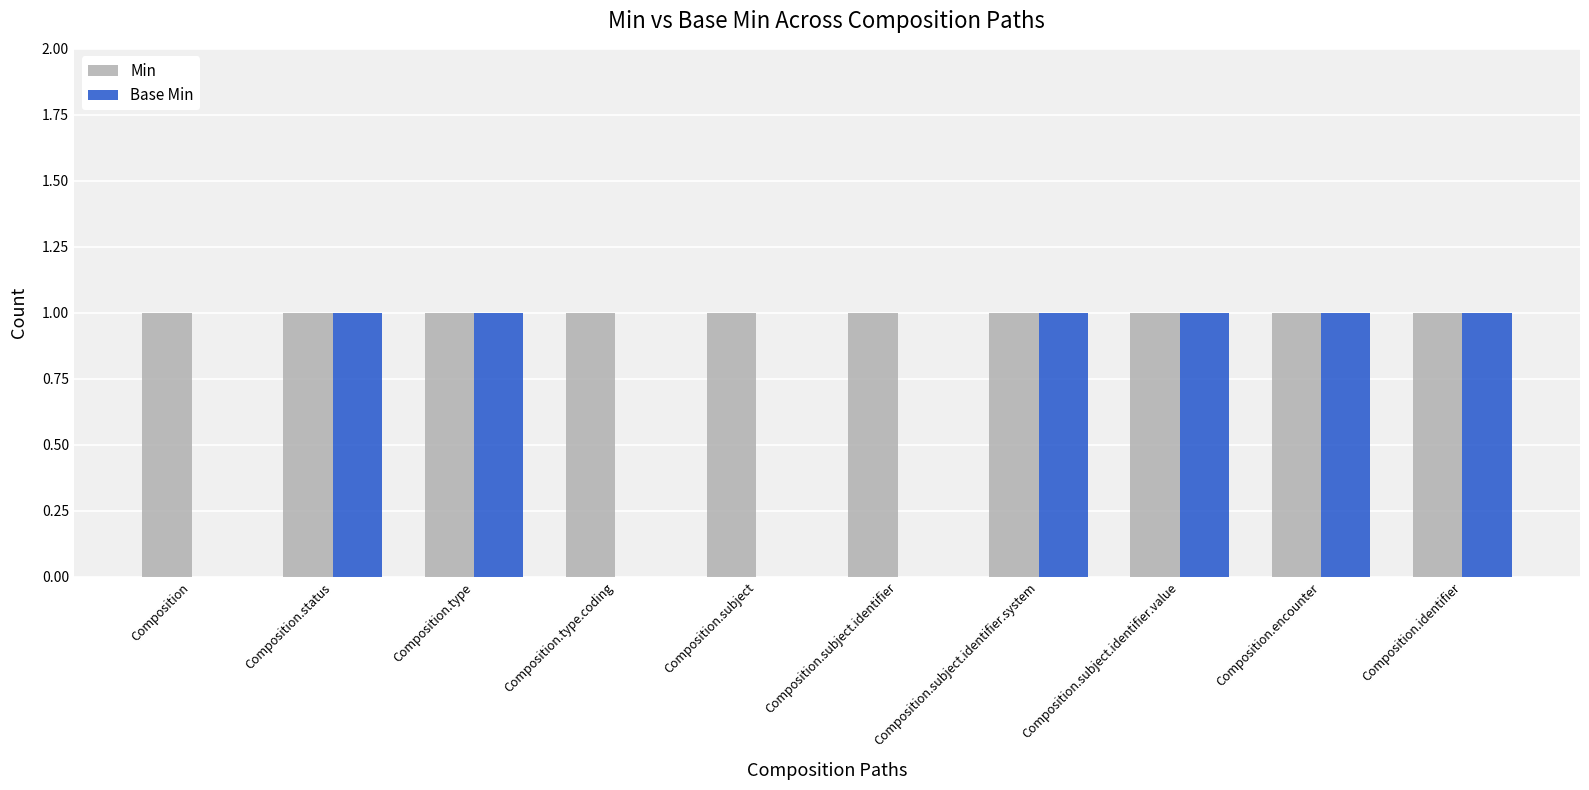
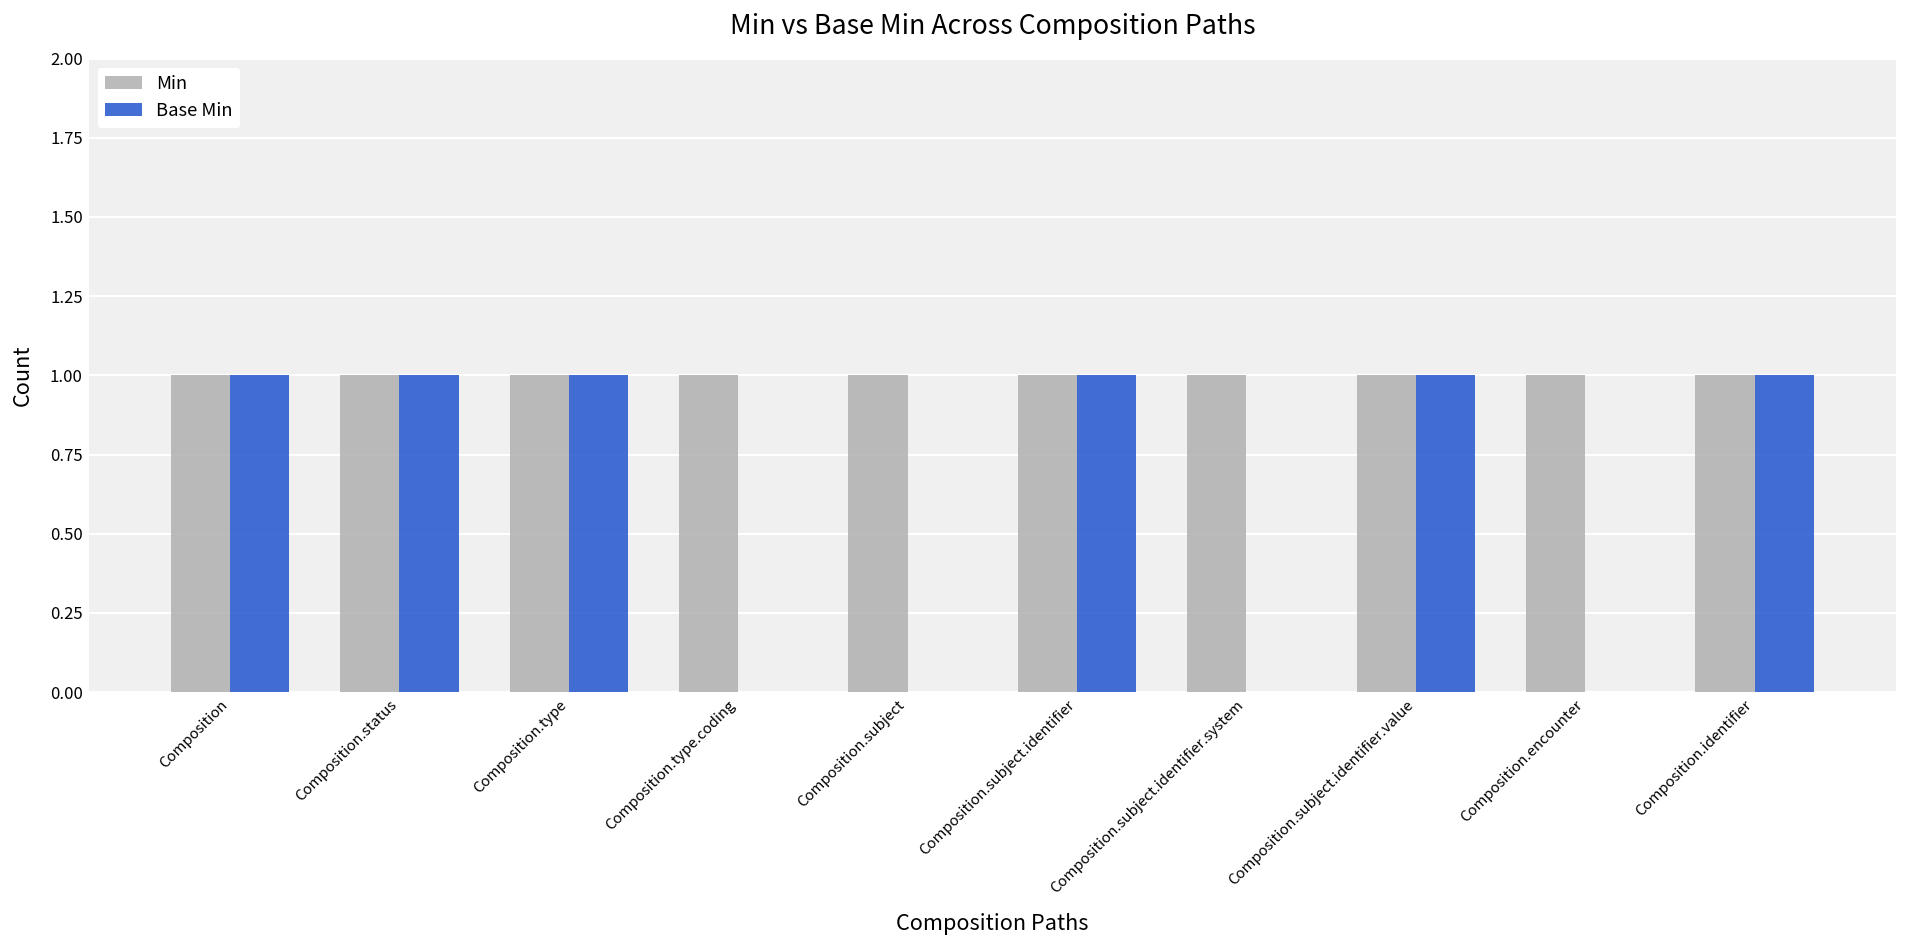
Base Min, Composition: 0 -> 1
Base Min, Composition.subject.identifier: 0 -> 1
Base Min, Composition.subject.identifier.system: 1 -> 0
Base Min, Composition.encounter: 1 -> 0
